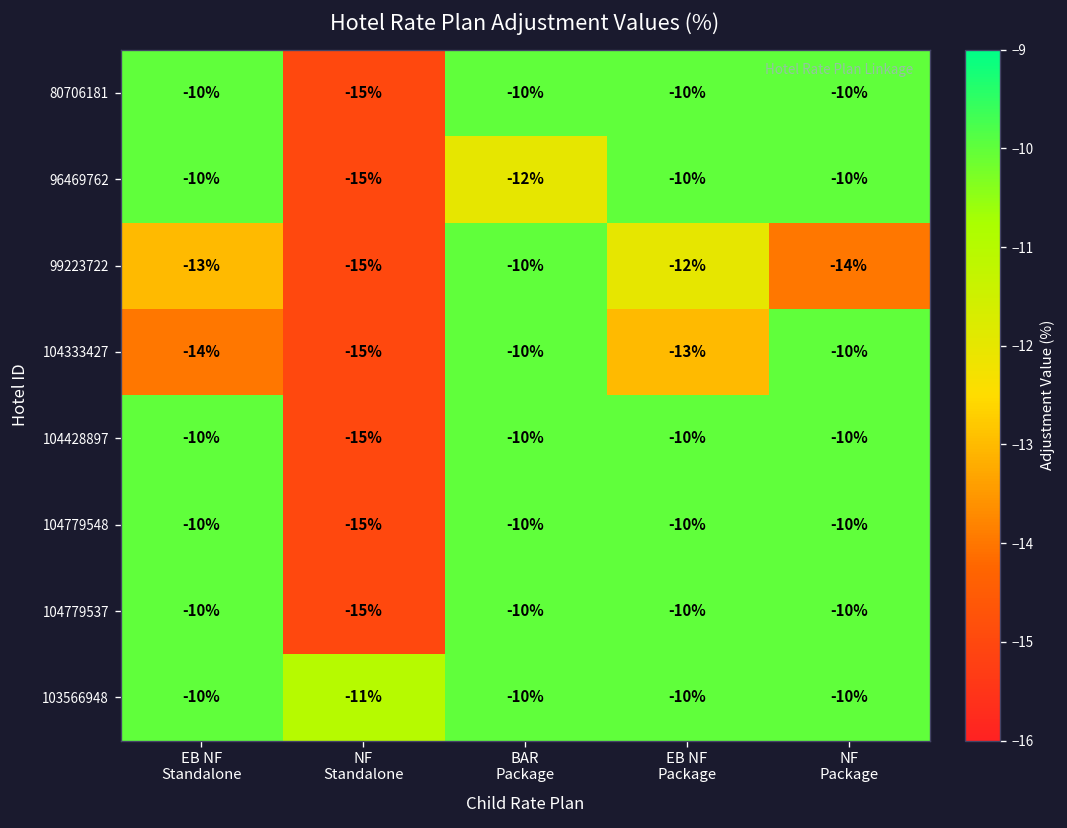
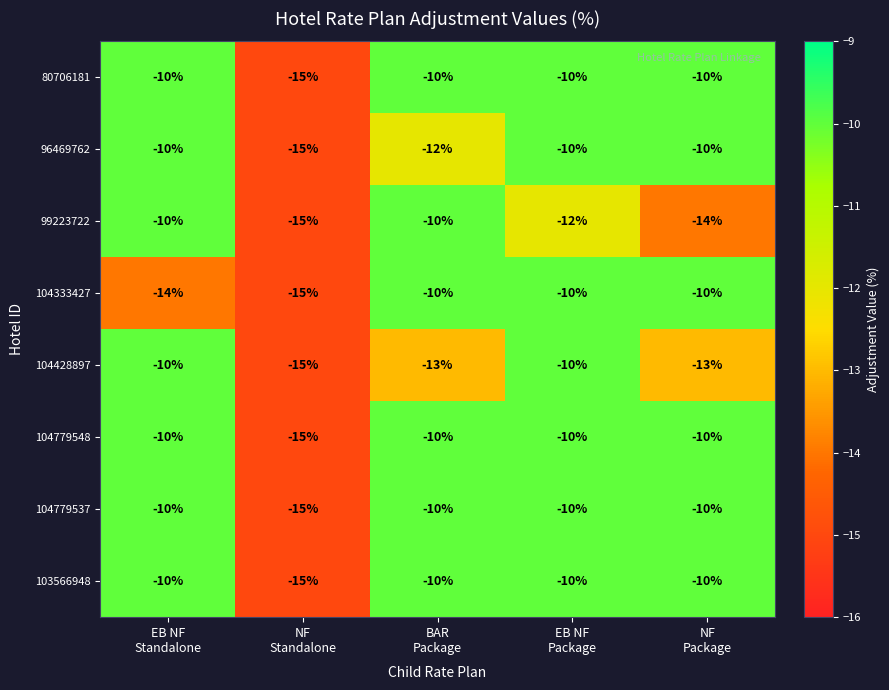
99223722, EB NF Standalone: -13% -> -10%
104333427, EB NF Package: -13% -> -10%
104428897, BAR Package: -10% -> -13%
104428897, NF Package: -10% -> -13%
103566948, NF Standalone: -11% -> -15%
